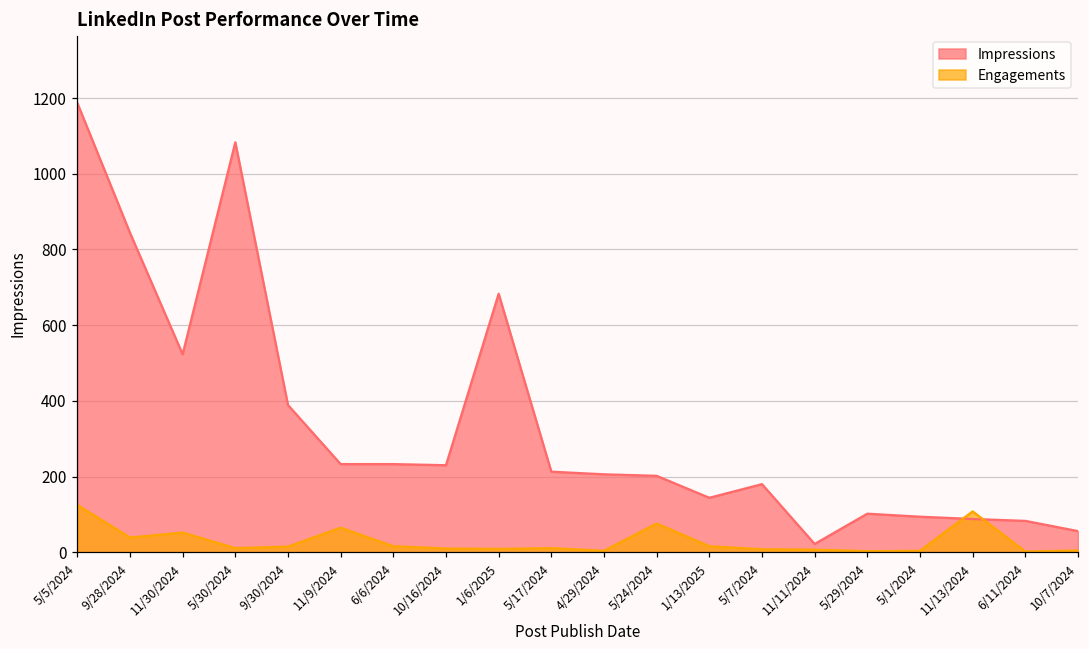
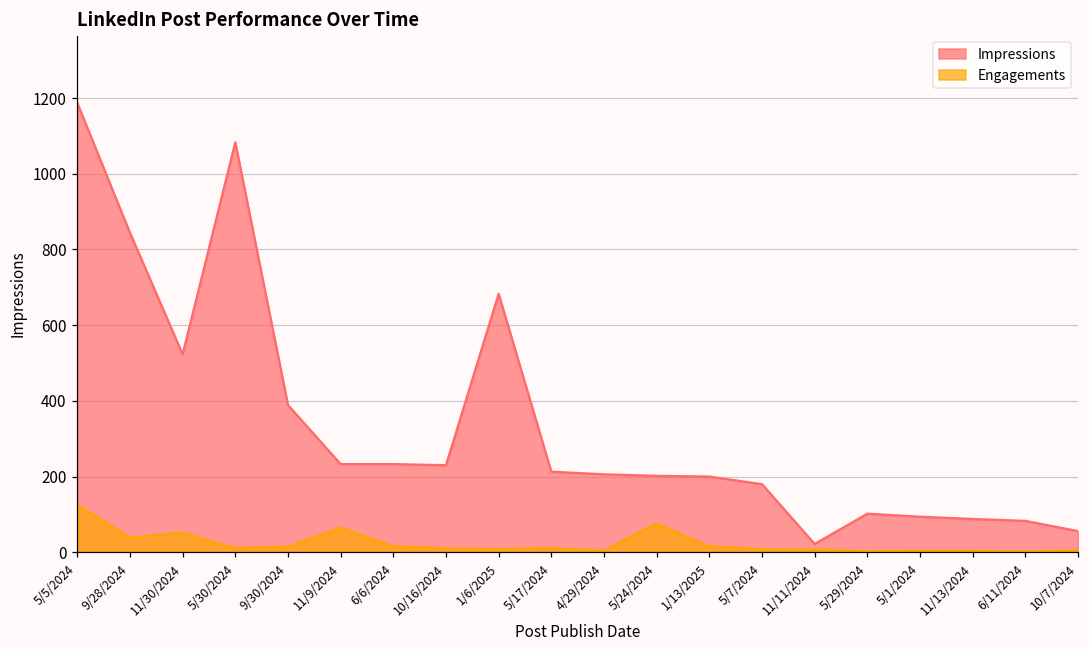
Impressions, 1/13/2025: 140 -> 200
Engagements, 11/13/2024: 110 -> 0
